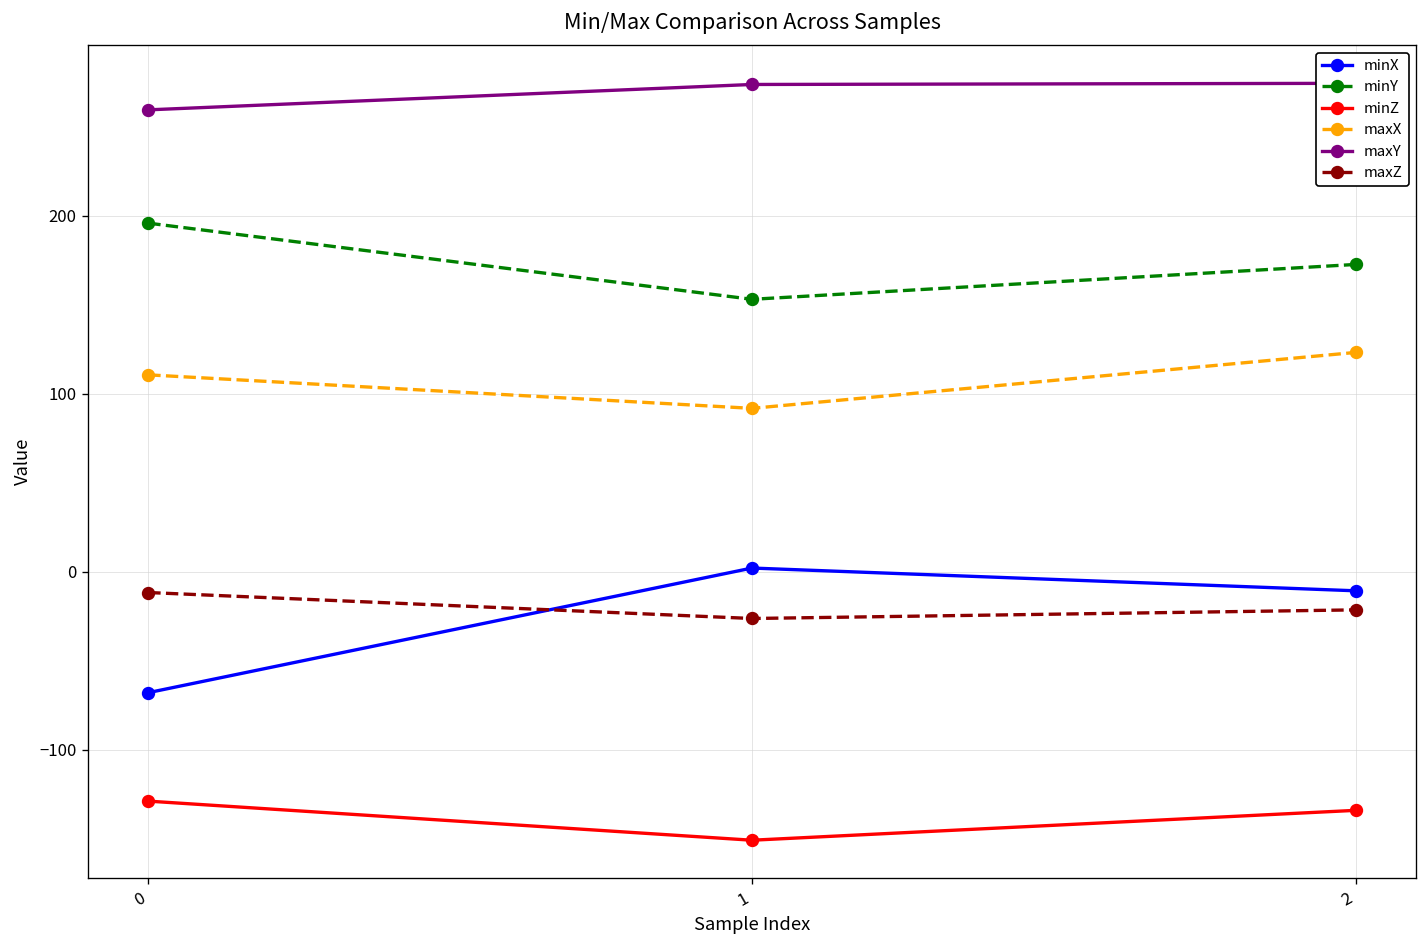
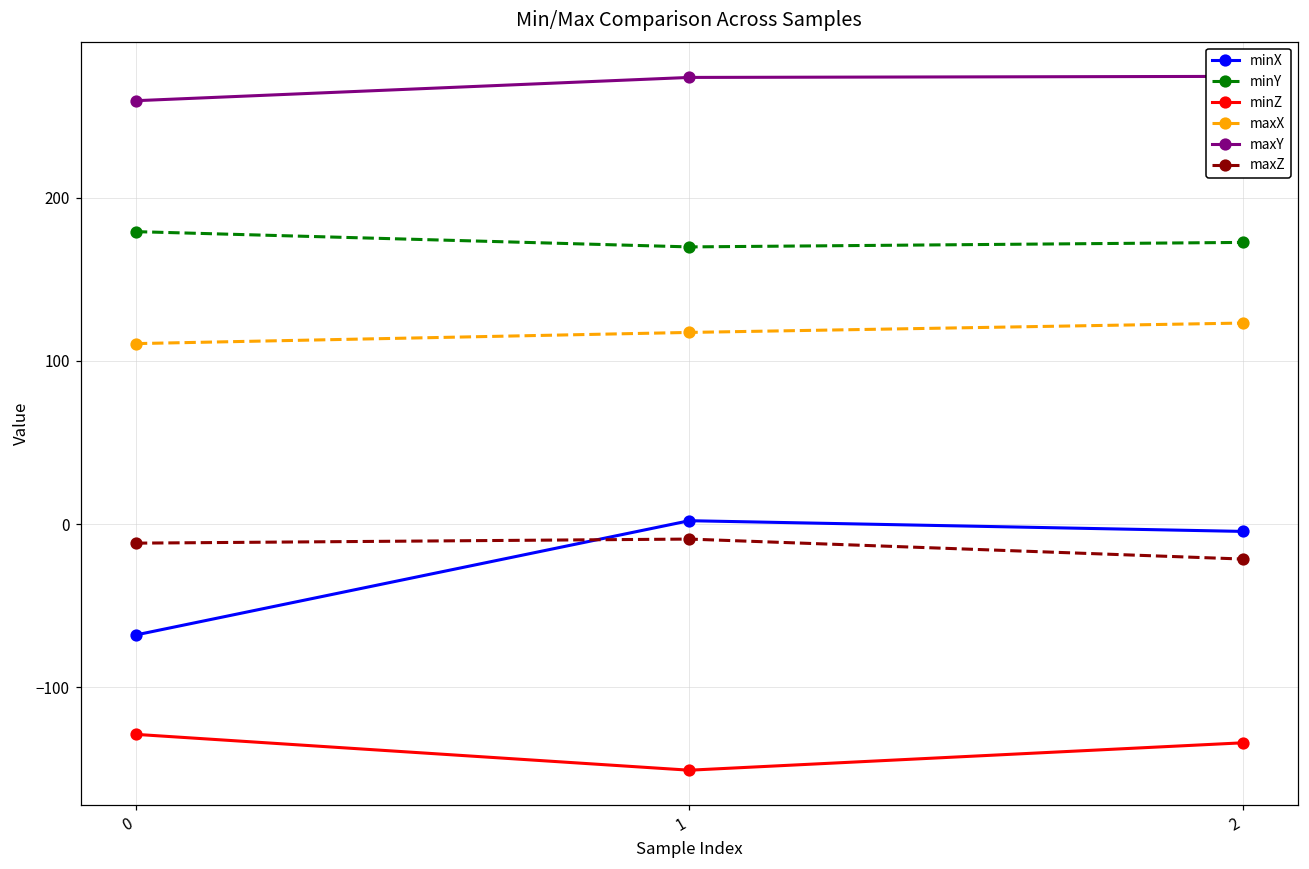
minY, 0: 196 -> 179
minY, 1: 153 -> 170
maxX, 1: 92 -> 117
maxZ, 1: -26 -> -9
minX, 2: -11 -> -5
